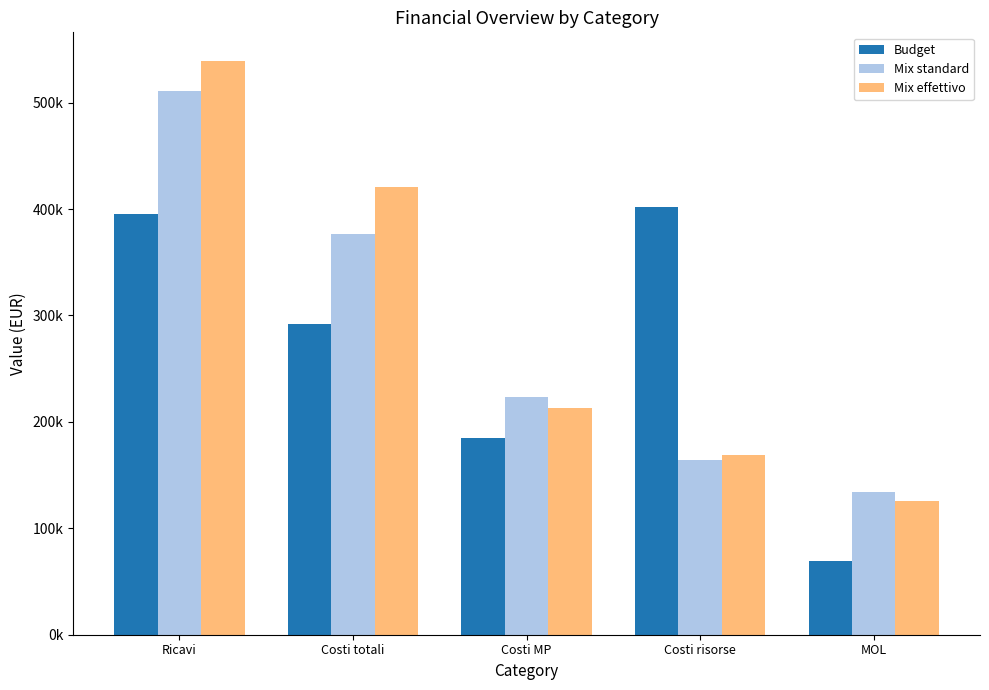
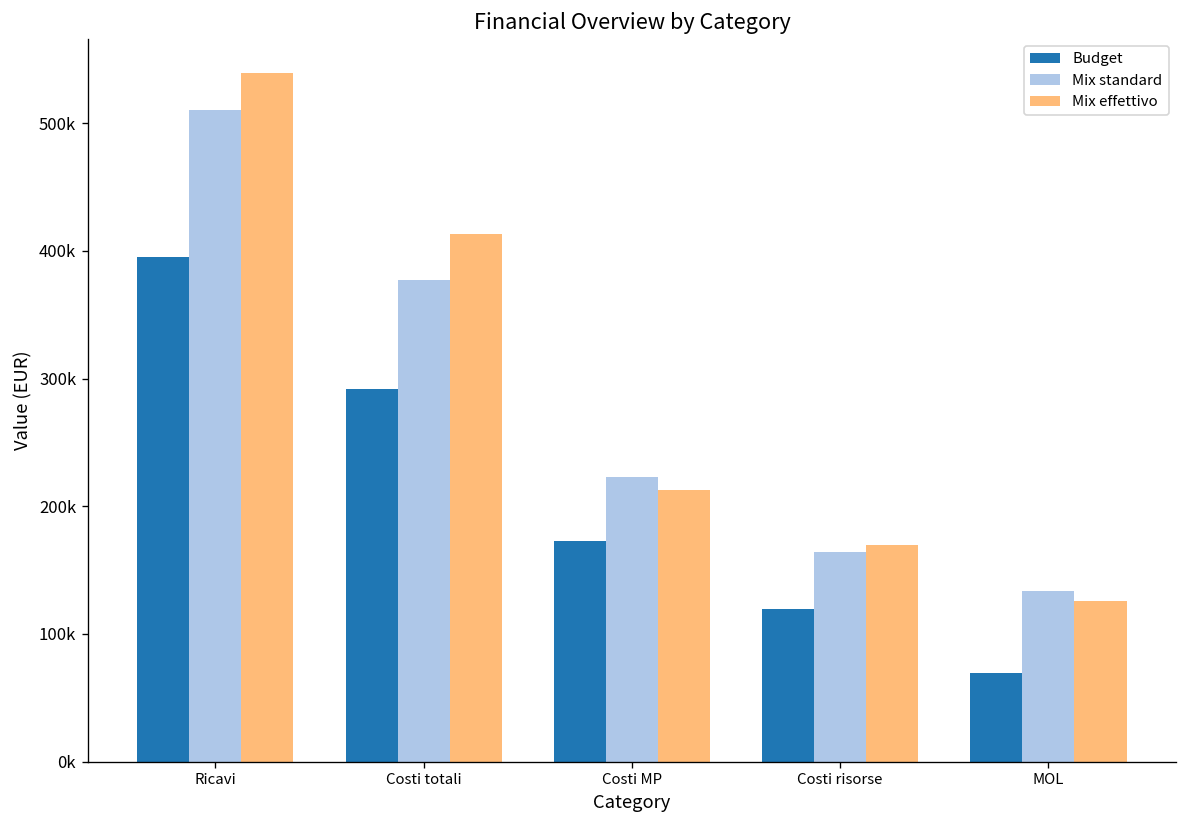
Mix effettivo, Costi totali: 421000 -> 413000
Budget, Costi MP: 185000 -> 173000
Budget, Costi risorse: 402000 -> 119000
